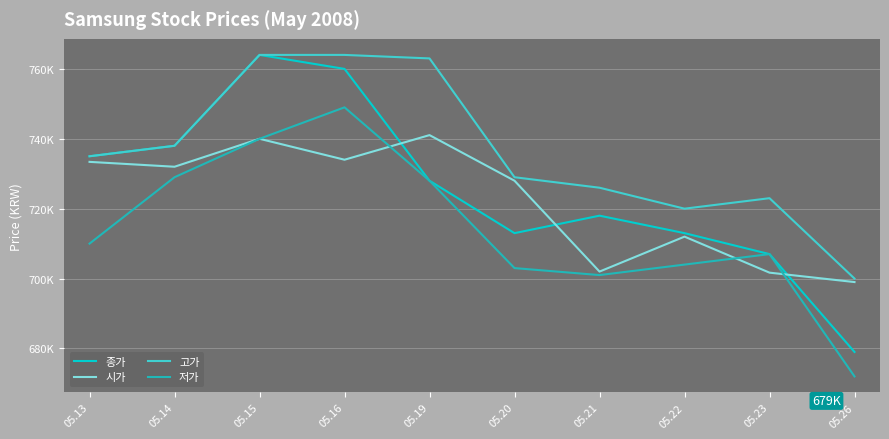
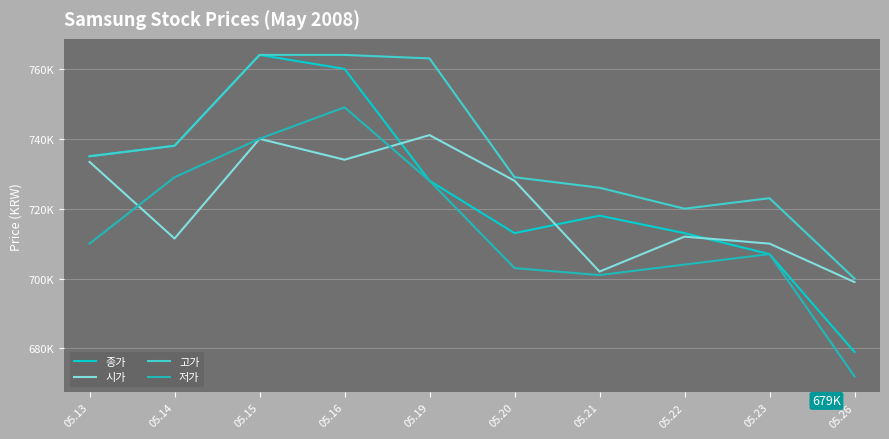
시가, 05.14: 732000 -> 711000
시가, 05.23: 702000 -> 710000
